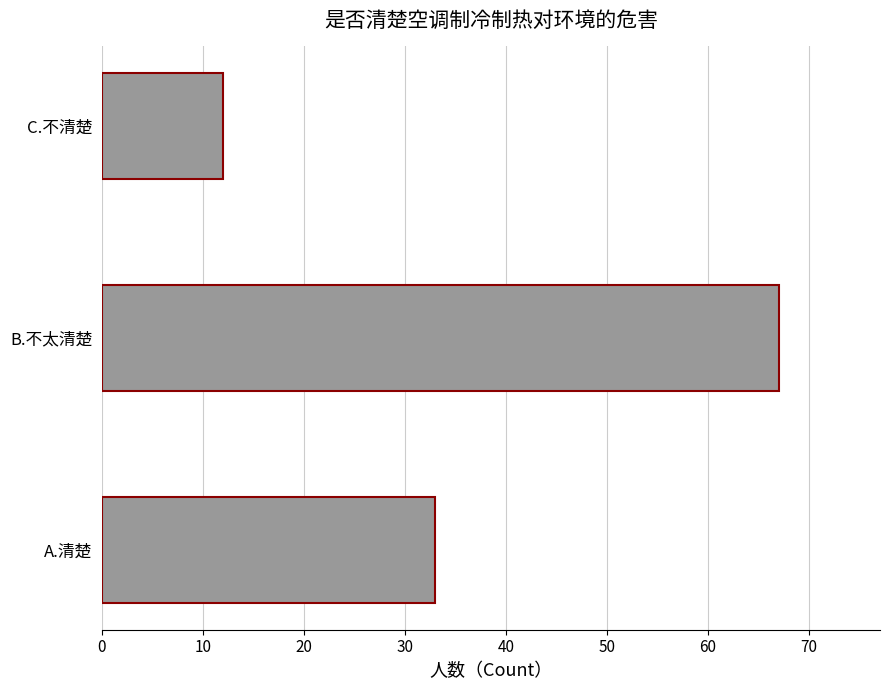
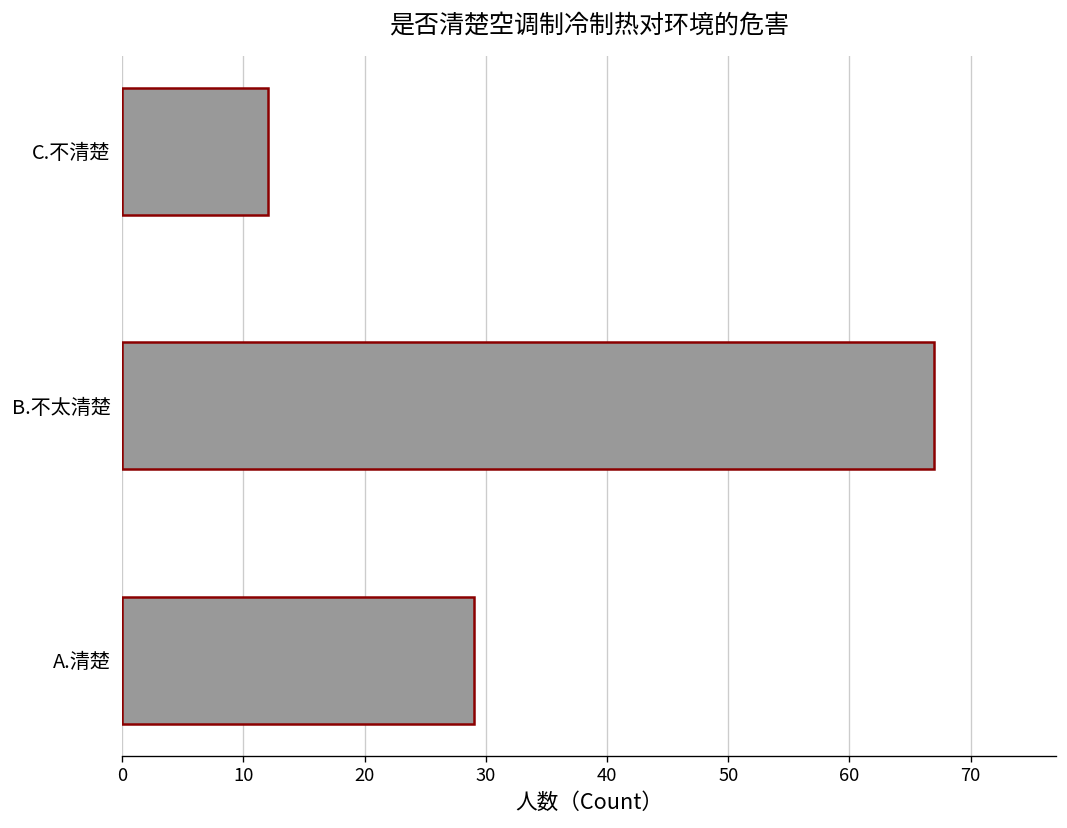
A.清楚: 33 -> 29
